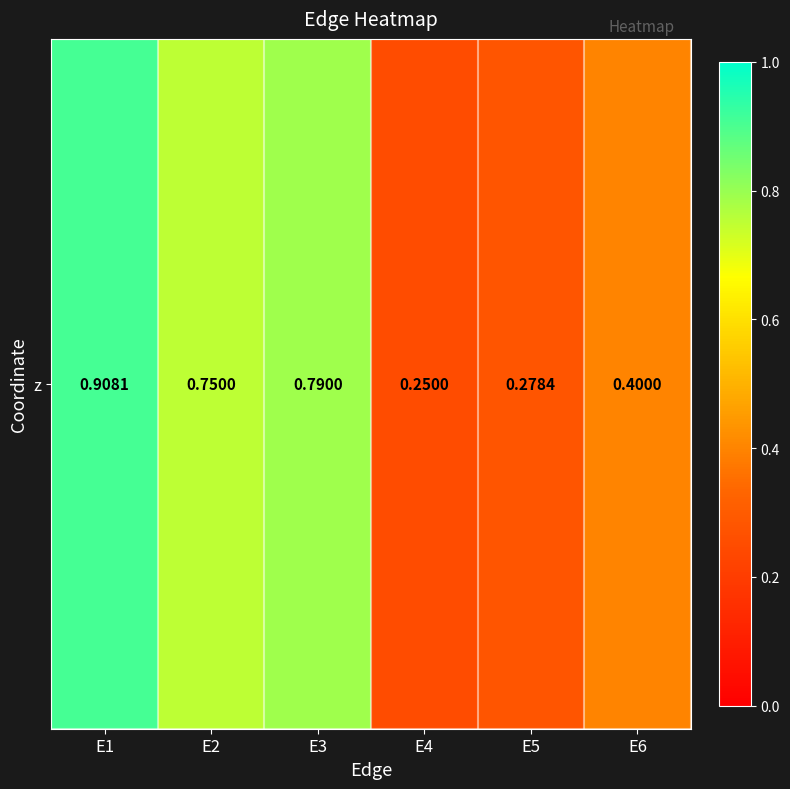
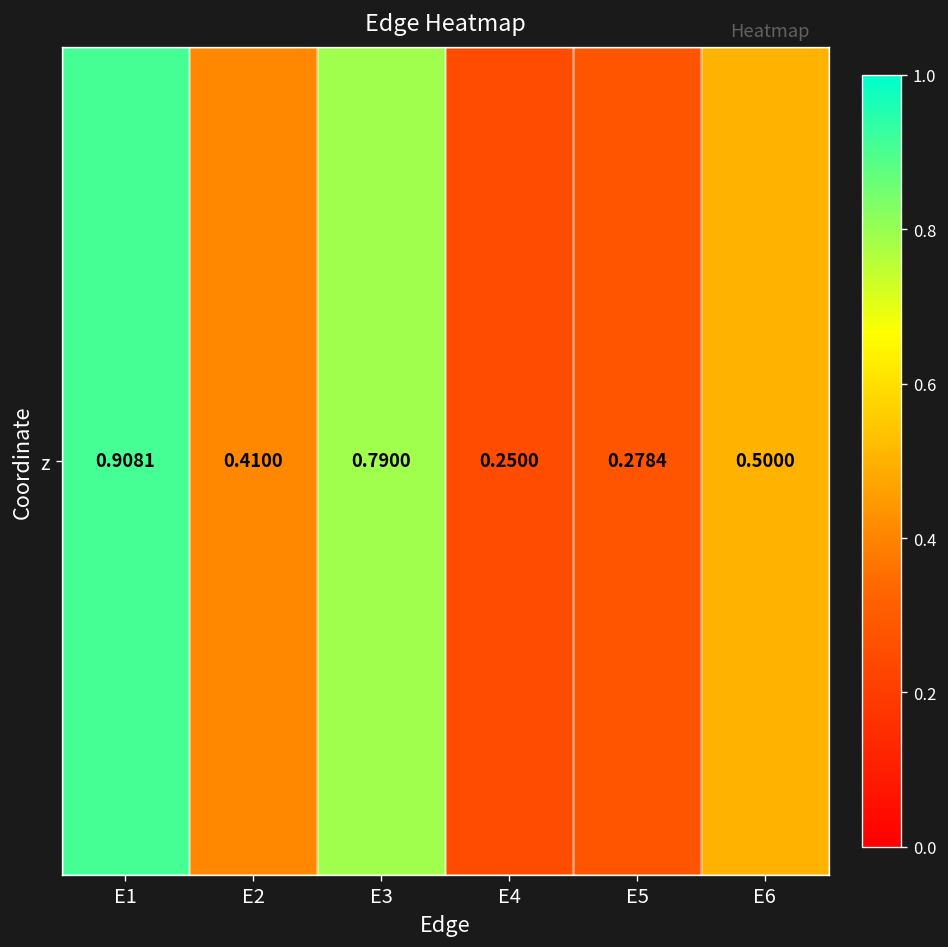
z, E2: 0.7500 -> 0.4100
z, E6: 0.4000 -> 0.5000
